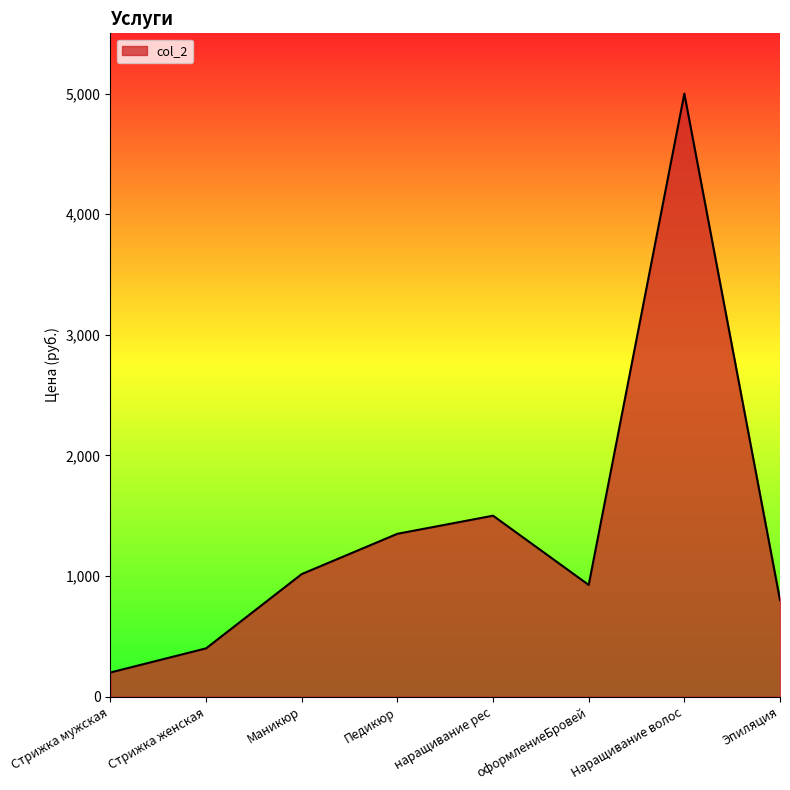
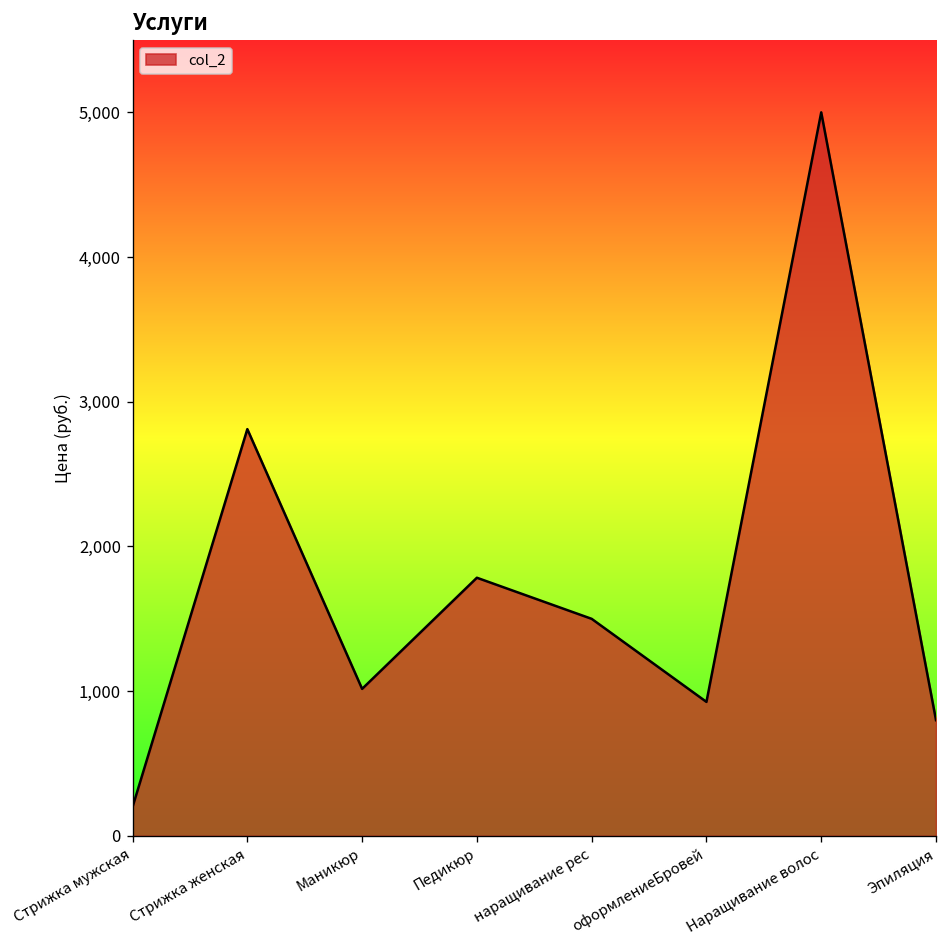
Стрижка женская: 400 -> 2,810
Педикюр: 1,350 -> 1,780
